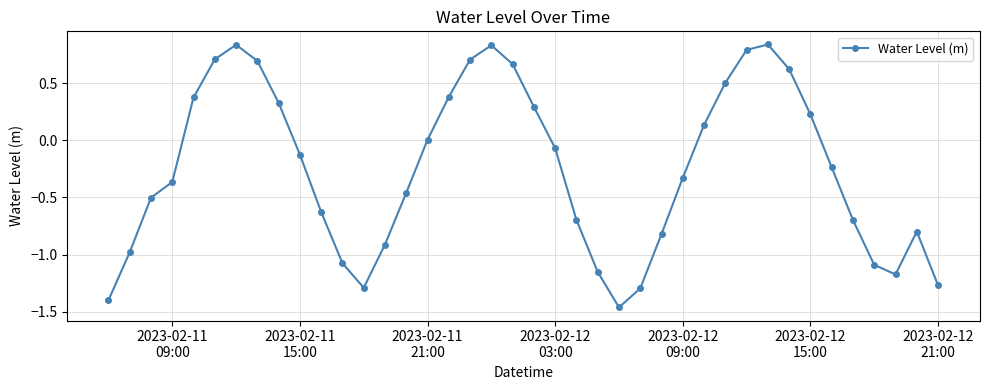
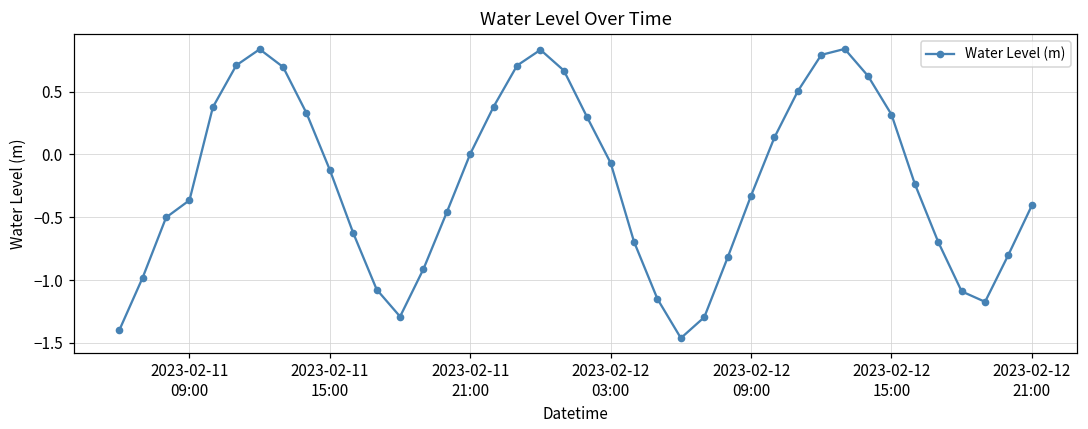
2023-02-12 15:00: 0.23 -> 0.32
2023-02-12 21:00: -1.27 -> -0.41
